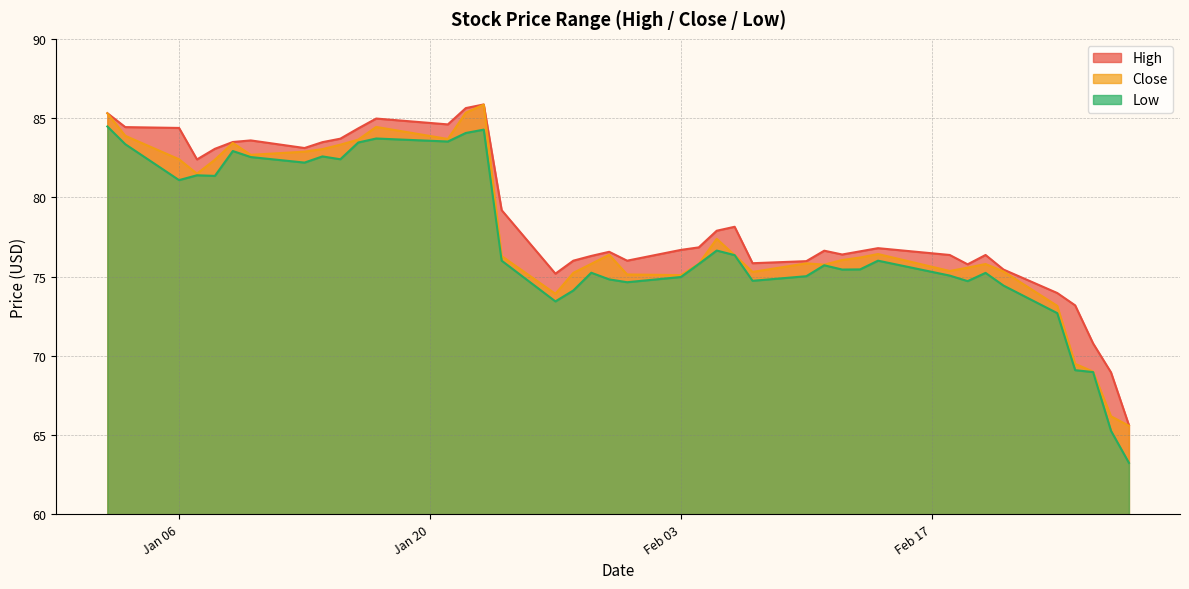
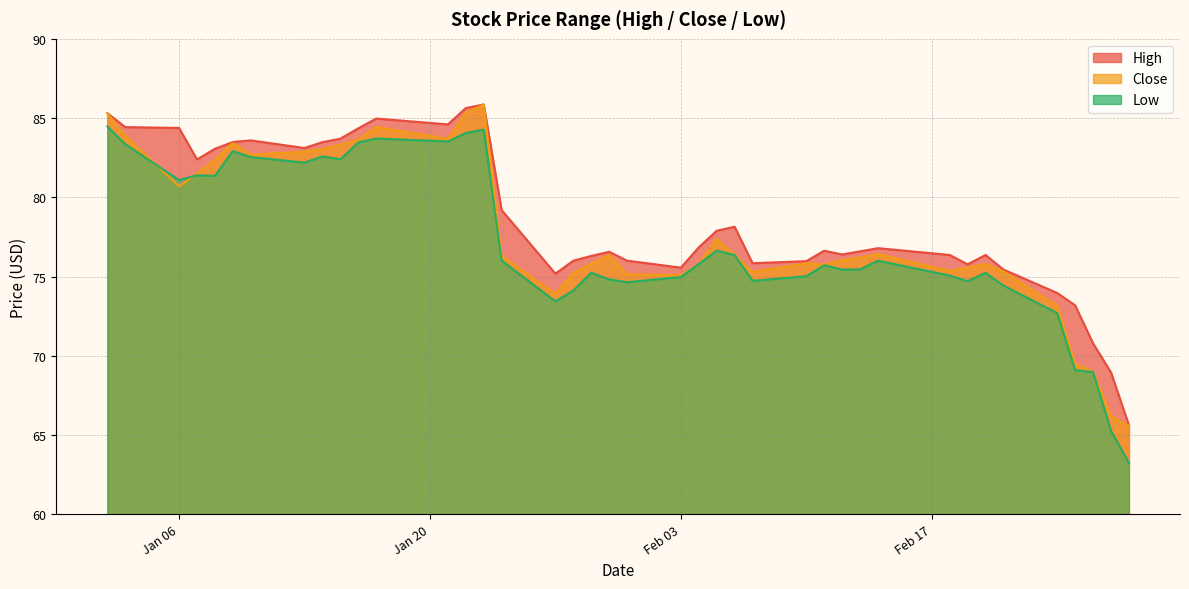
Close, Jan 06: 82.4 -> 80.7
High, Feb 03: 76.7 -> 75.6
